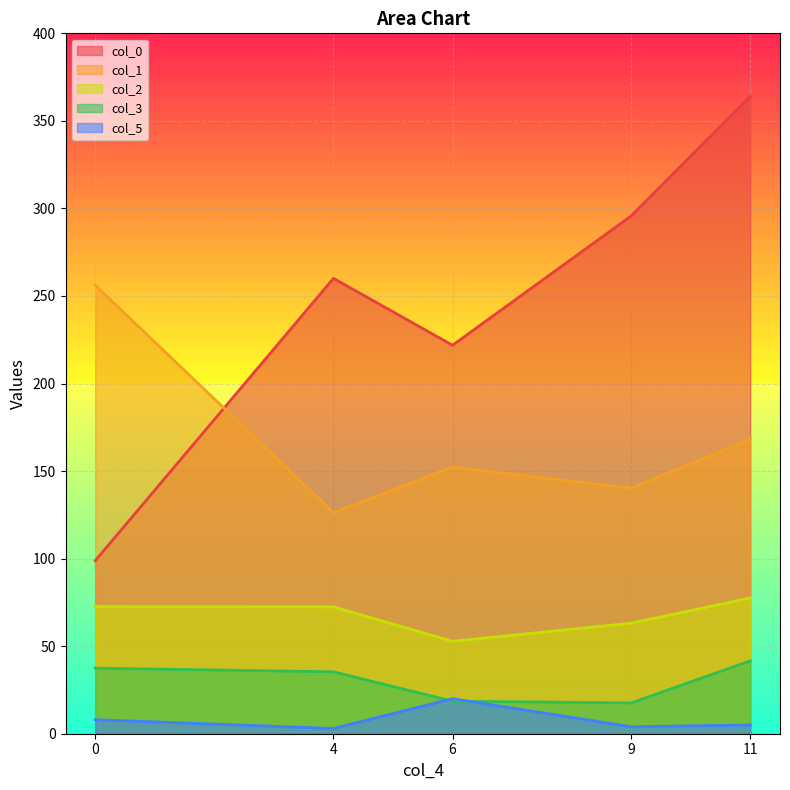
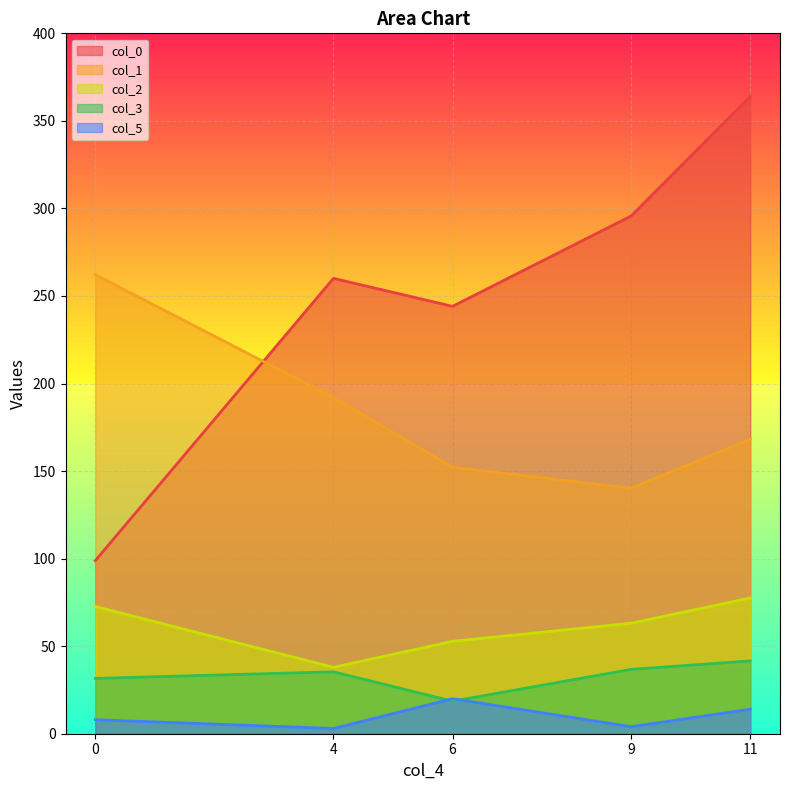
col_1, 0: 256 -> 262
col_3, 0: 37 -> 32
col_1, 4: 126 -> 192
col_2, 4: 72 -> 38
col_0, 6: 222 -> 244
col_3, 9: 18 -> 37
col_5, 11: 5 -> 14
